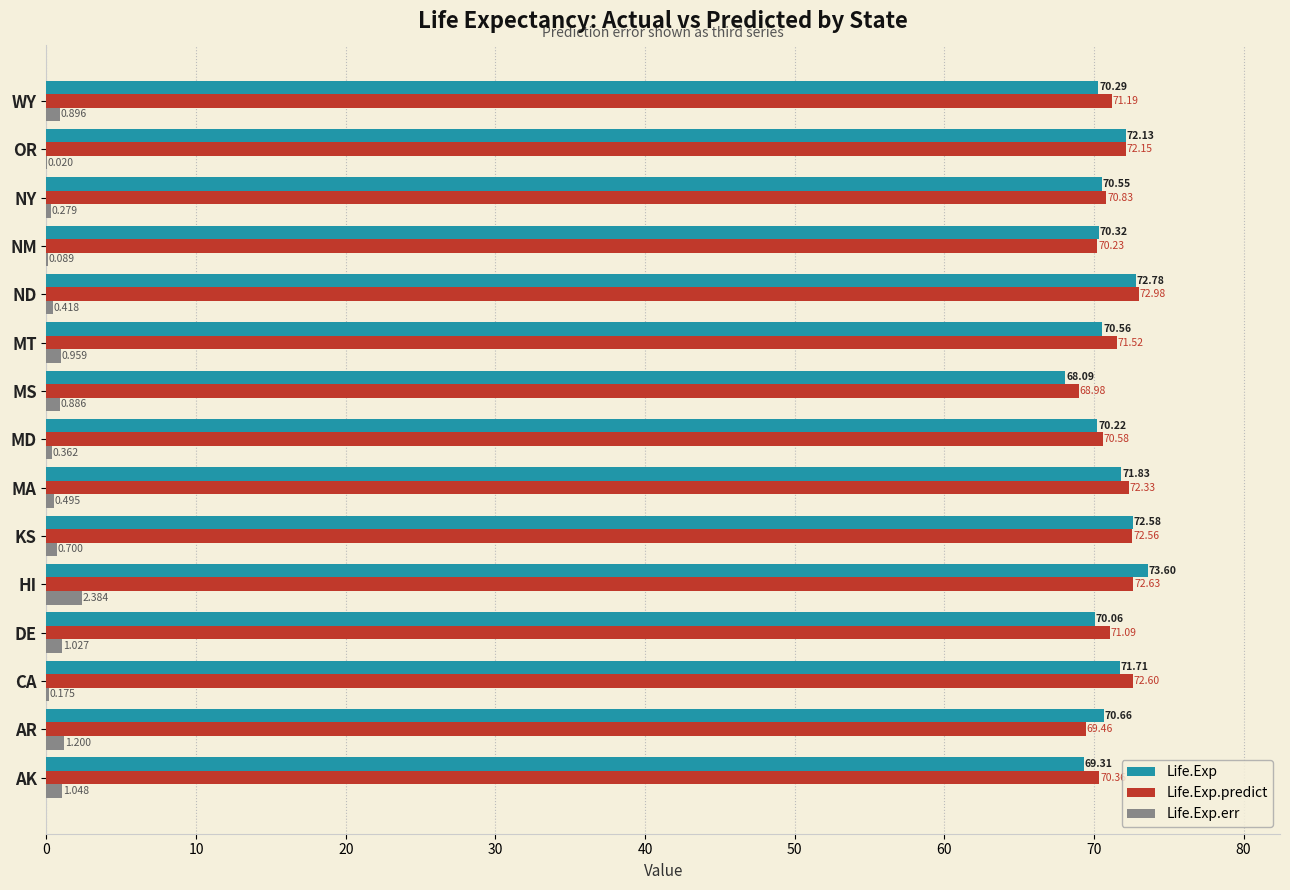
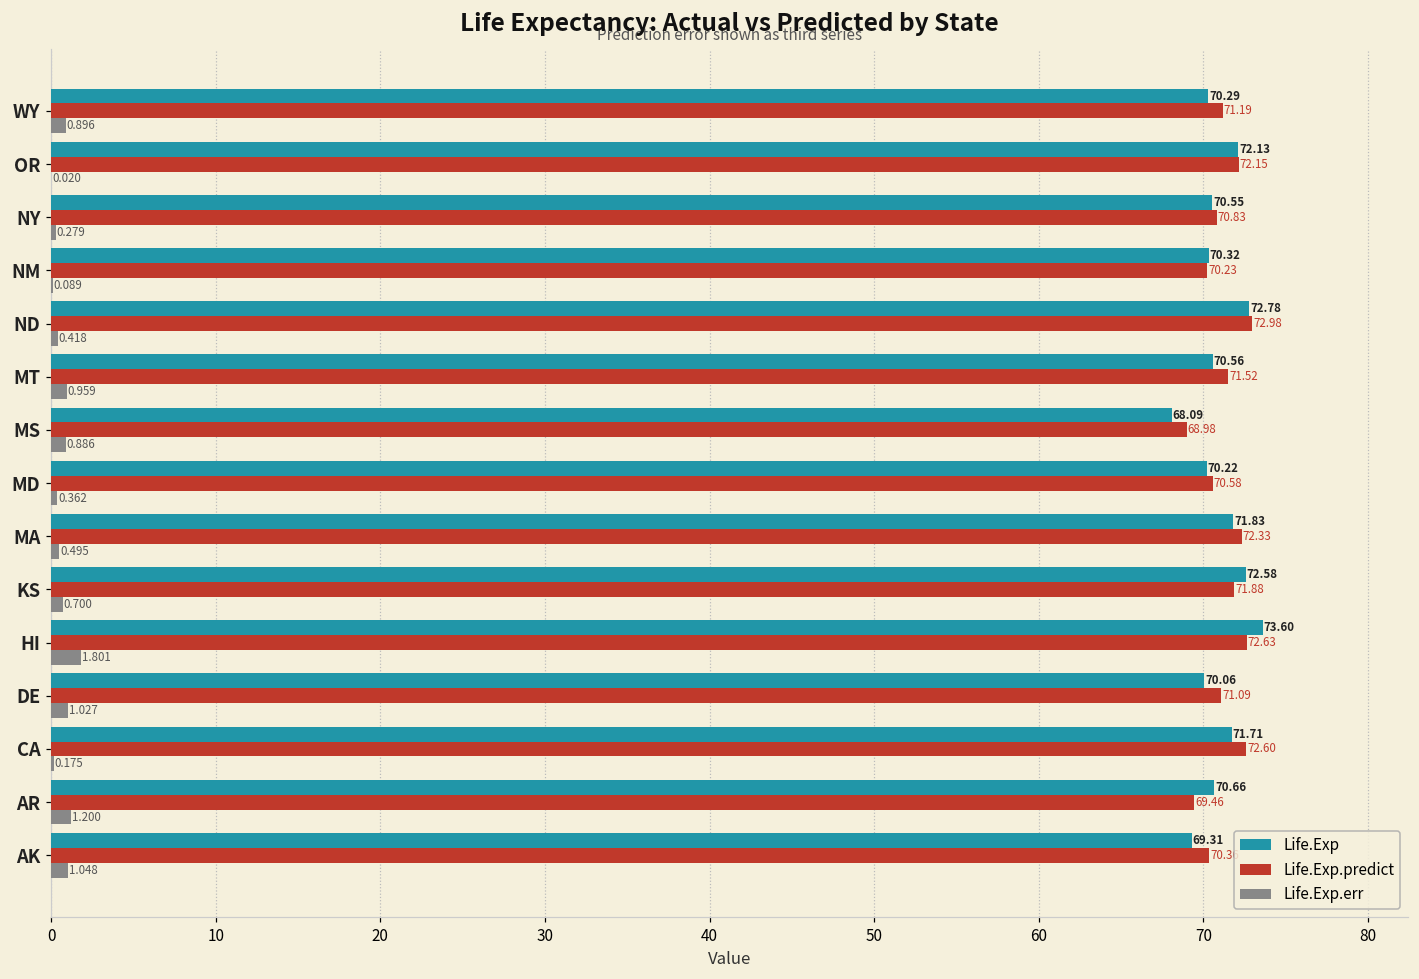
Life.Exp.predict, KS: 72.56 -> 71.88
Life.Exp.err, HI: 2.384 -> 1.801
